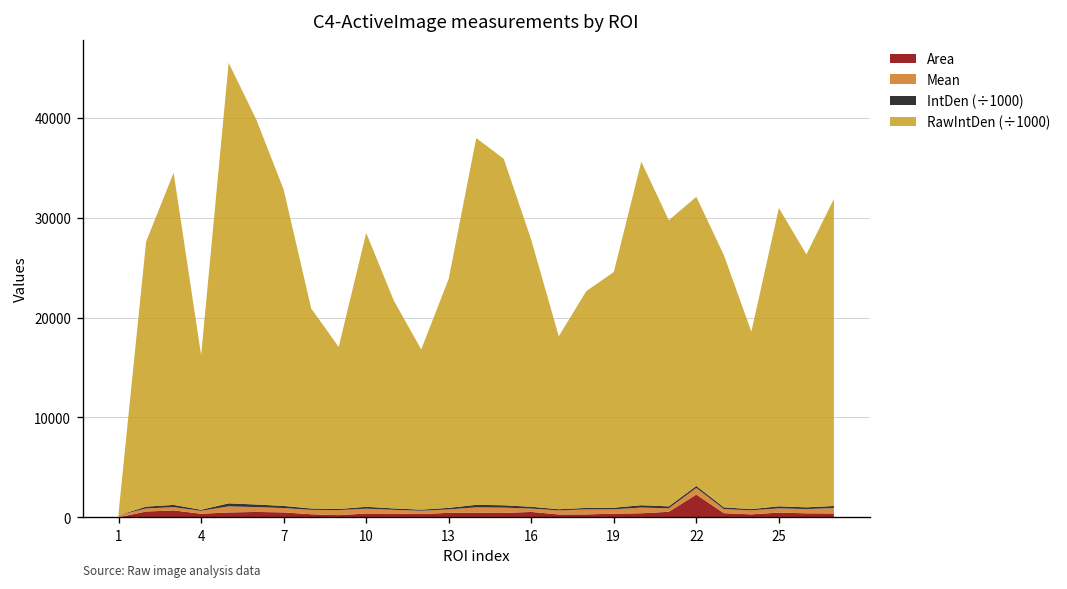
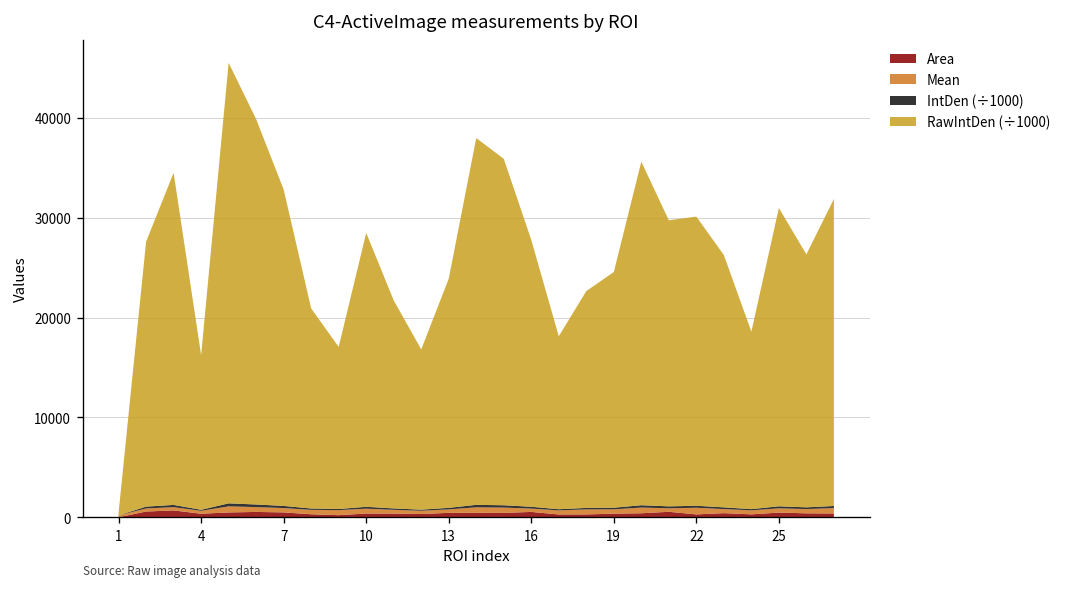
Area, 22: 2000 -> 0
